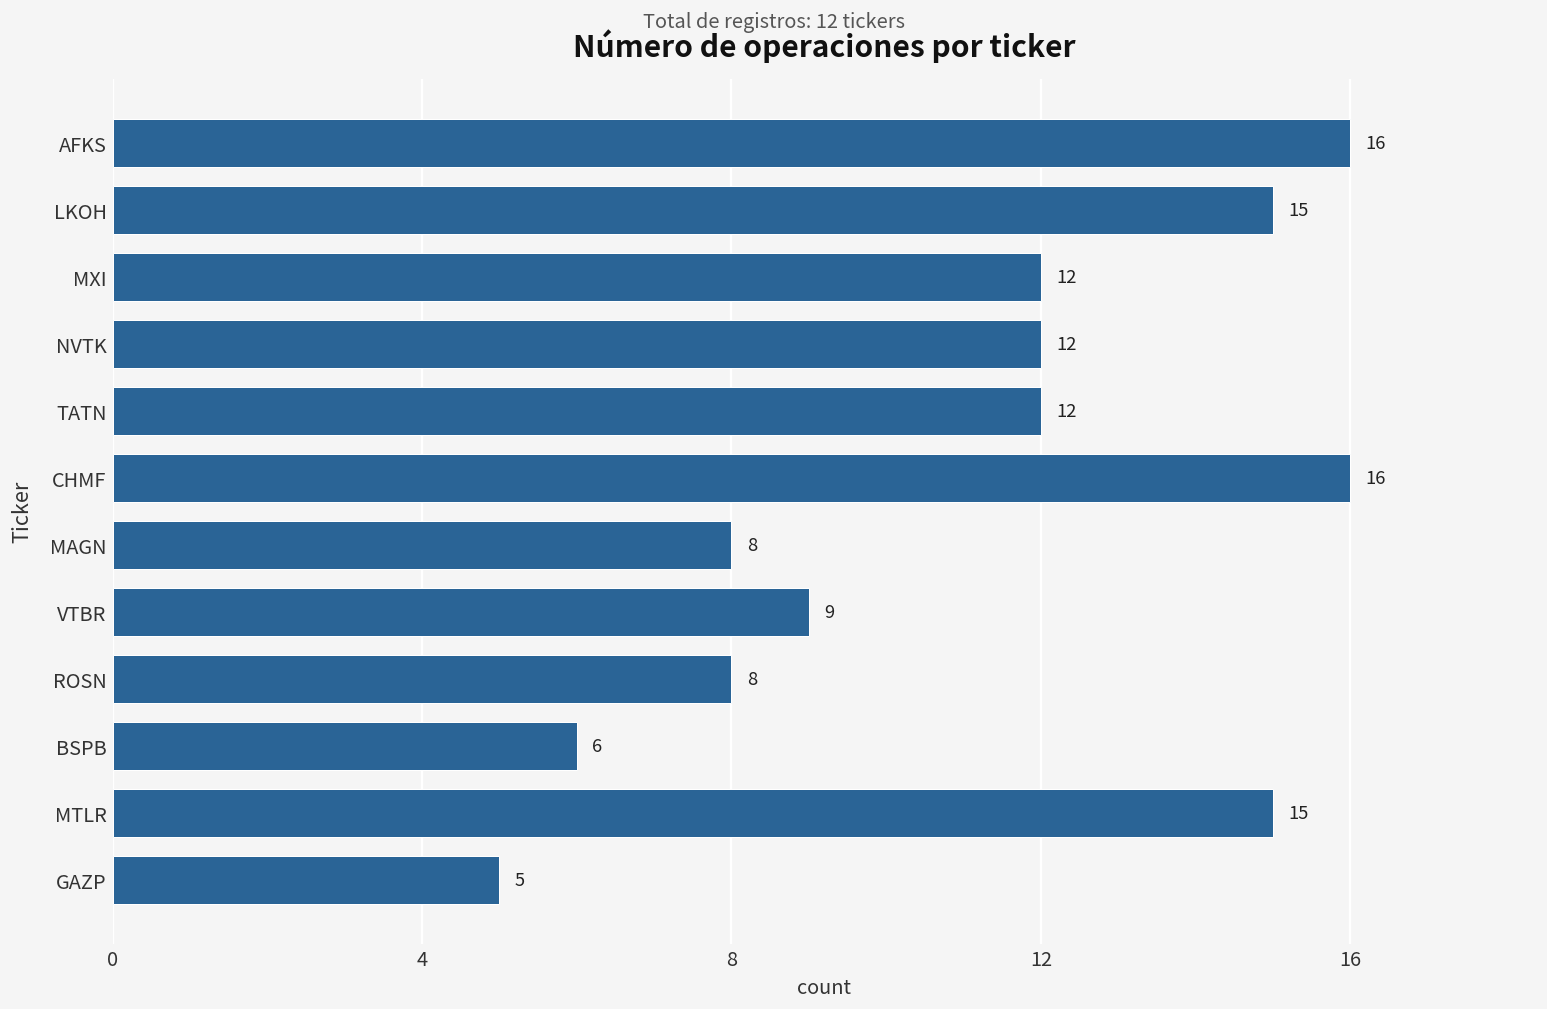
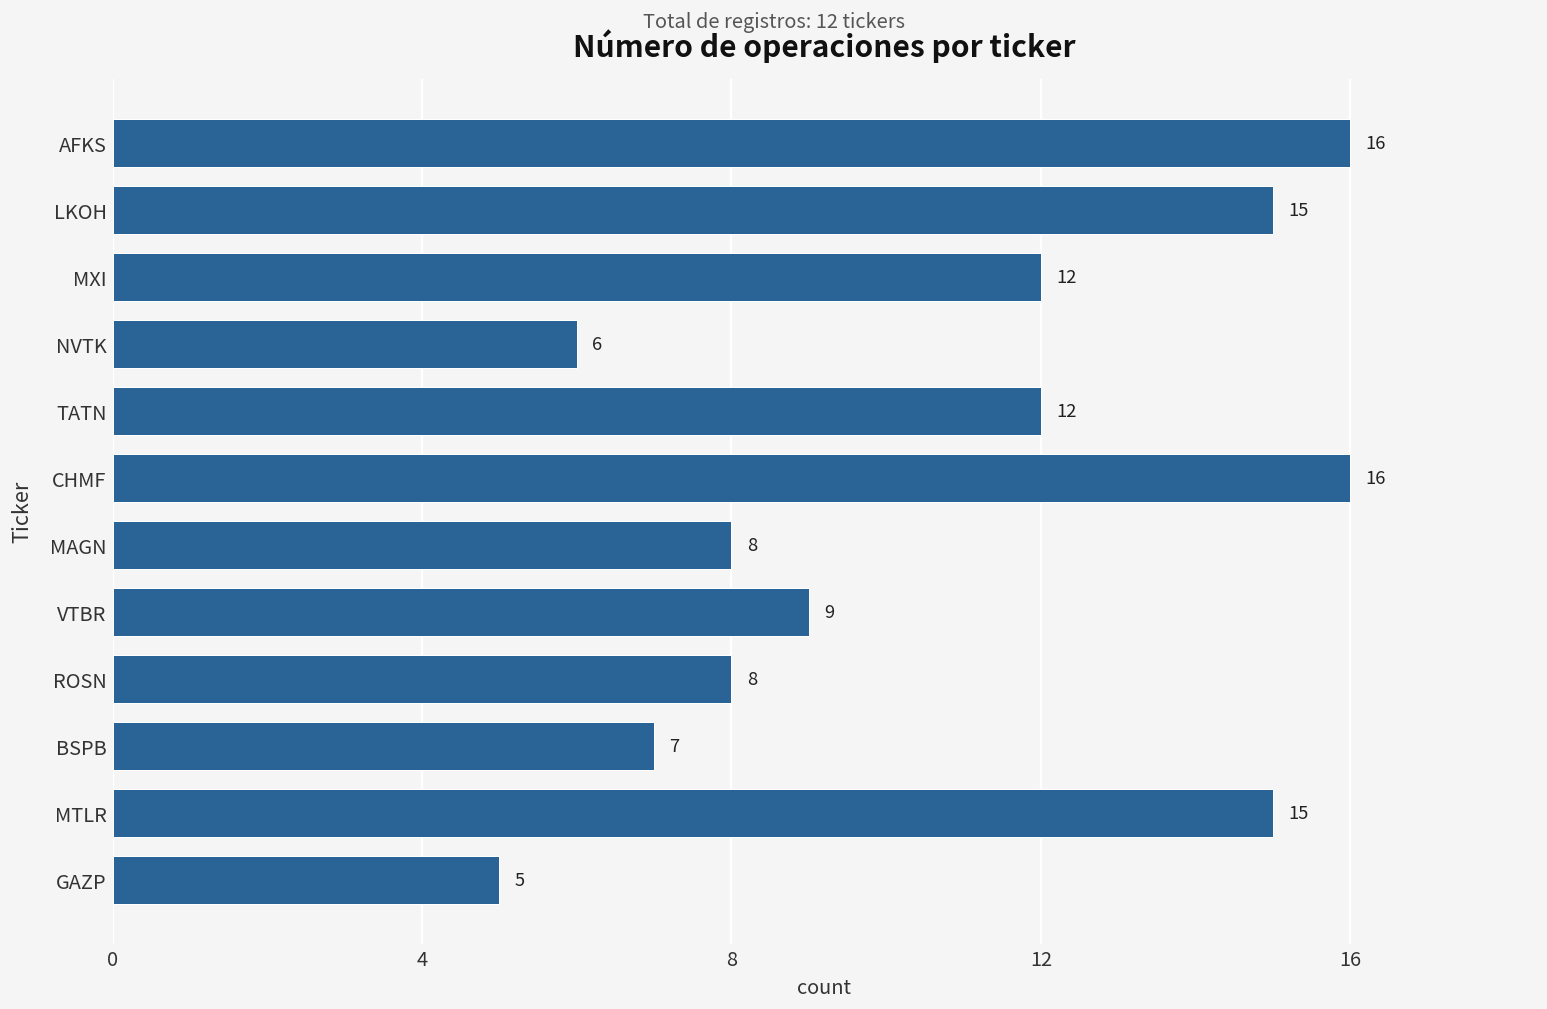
NVTK: 12 -> 6
BSPB: 6 -> 7
